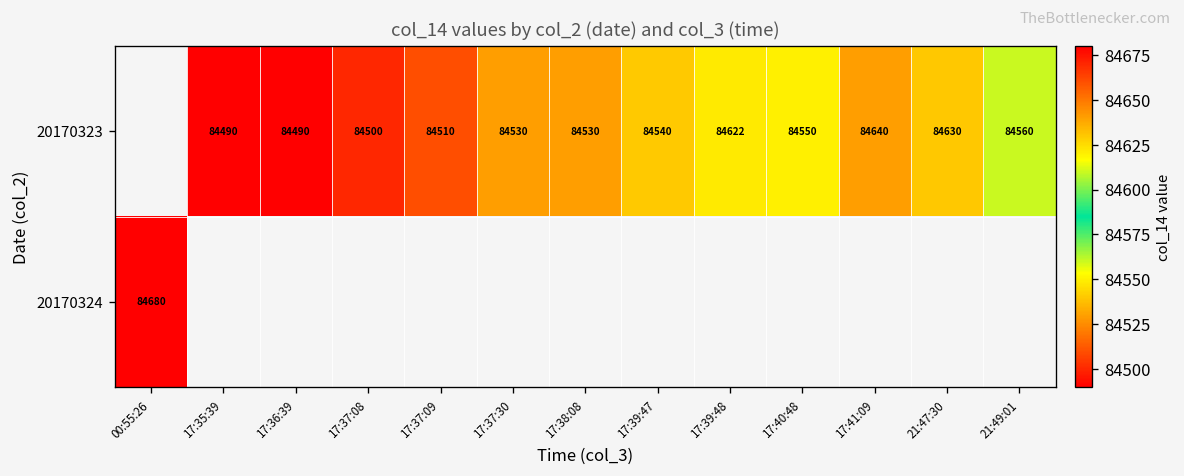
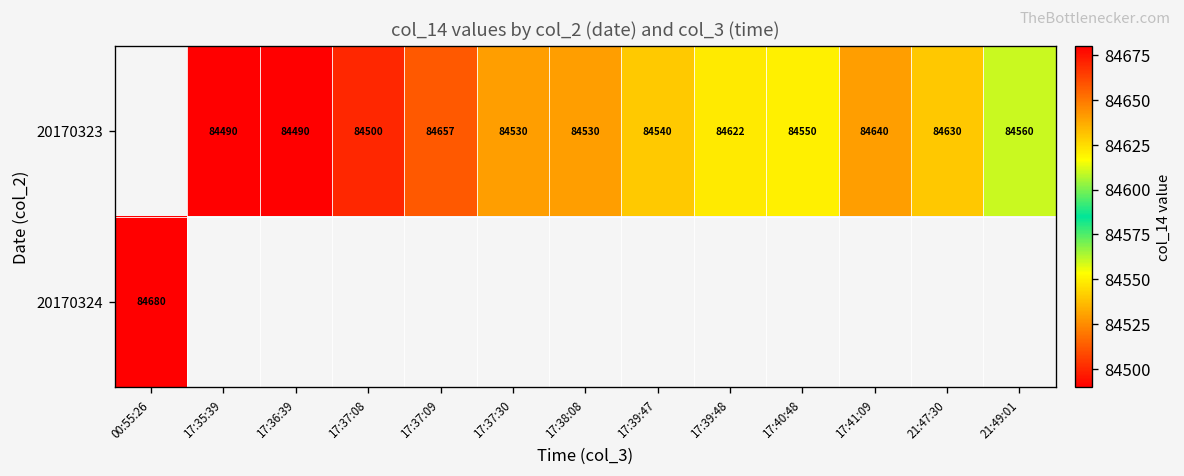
20170323, 17:37:09: 84510 -> 84657
